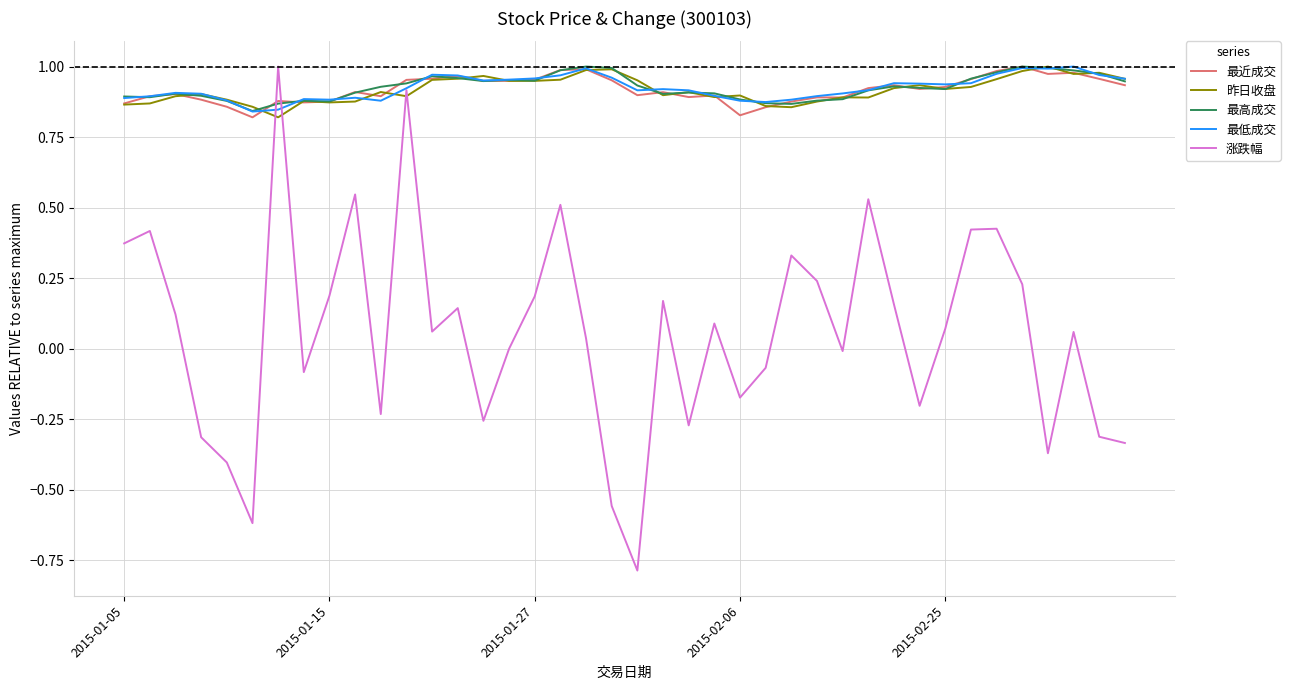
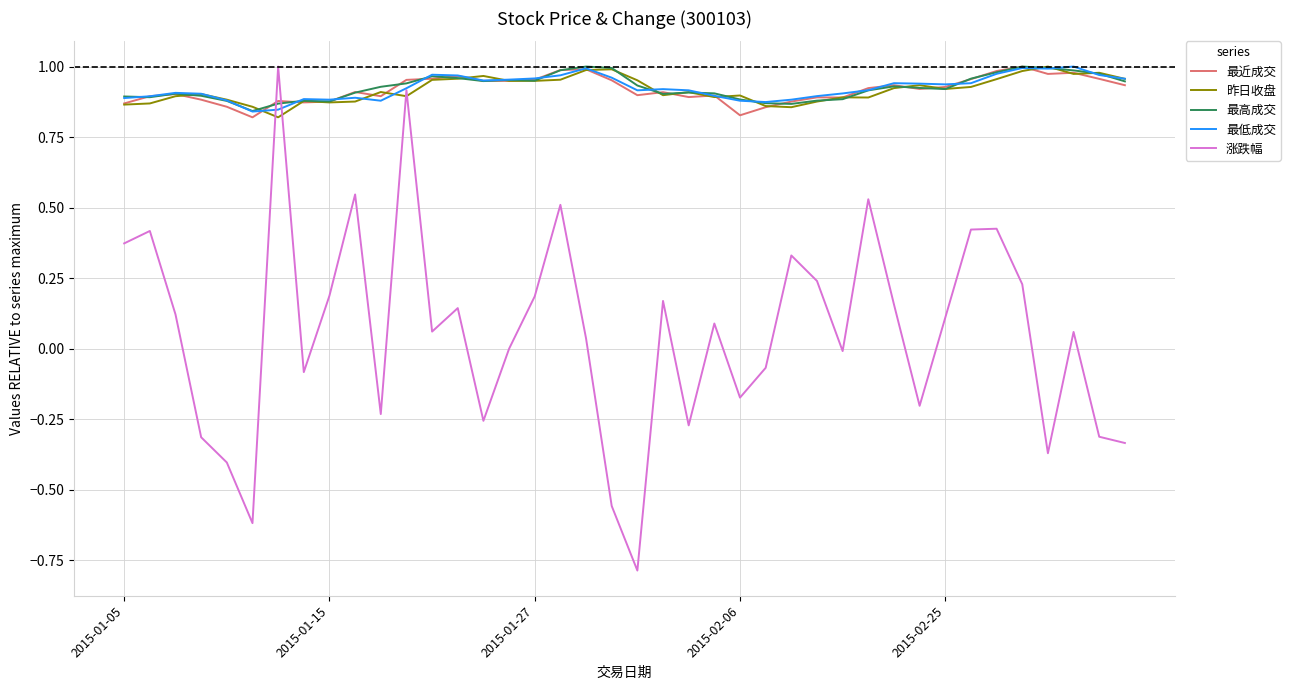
涨跌幅, 2015-02-25: 0.07 -> 0.11
